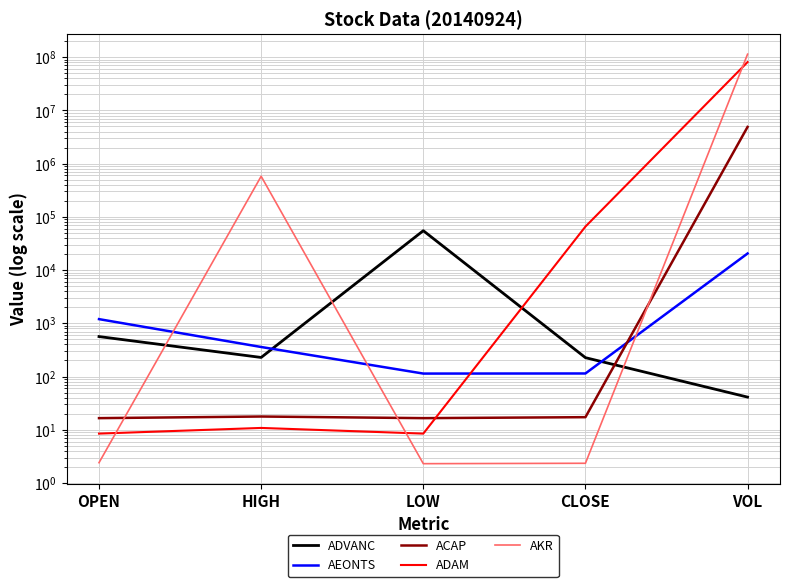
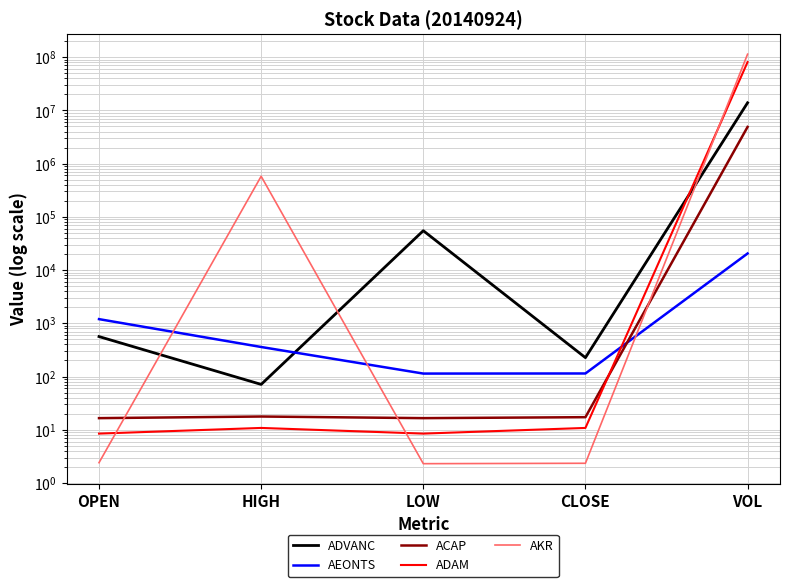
ADVANC, HIGH: 230 -> 70
ADAM, CLOSE: 70000 -> 11
ADVANC, VOL: 40 -> 14000000
